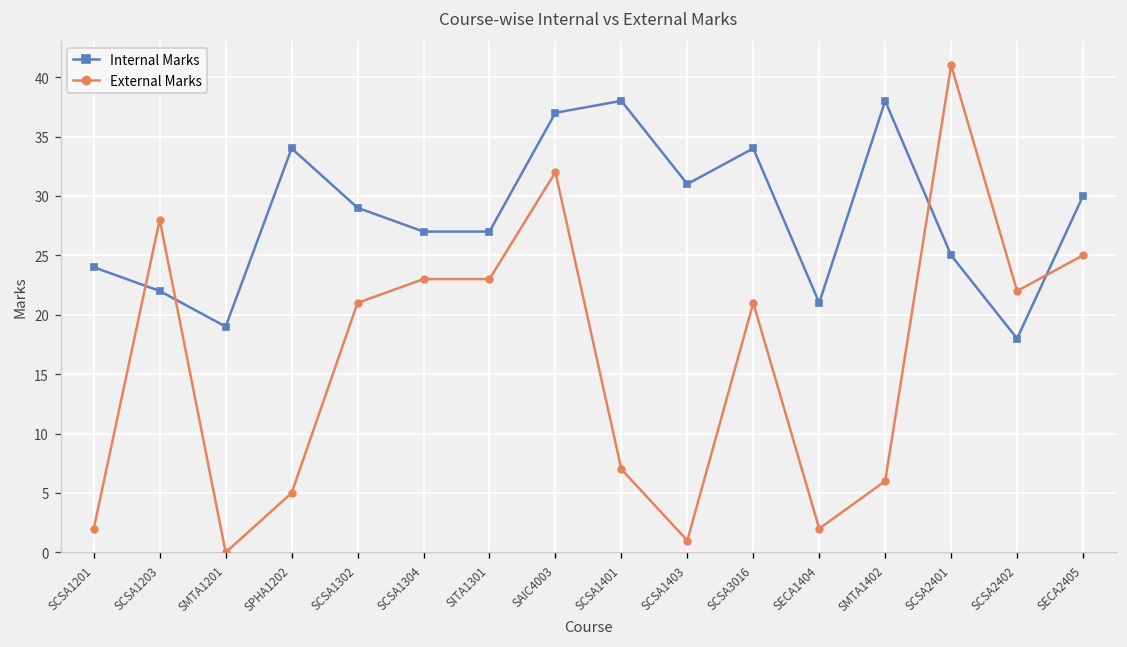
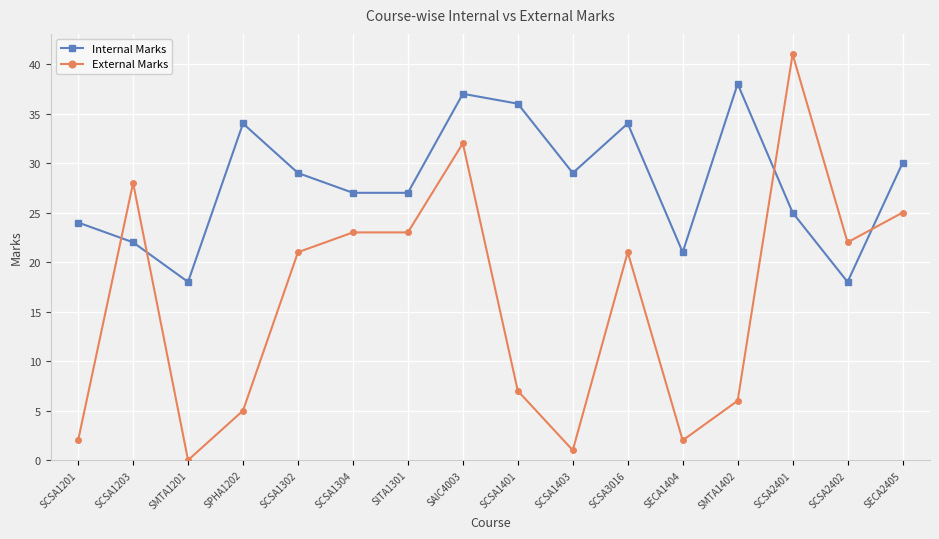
Internal Marks, SMTA1201: 19 -> 18
Internal Marks, SCSA1401: 38 -> 36
Internal Marks, SCSA1403: 31 -> 29
